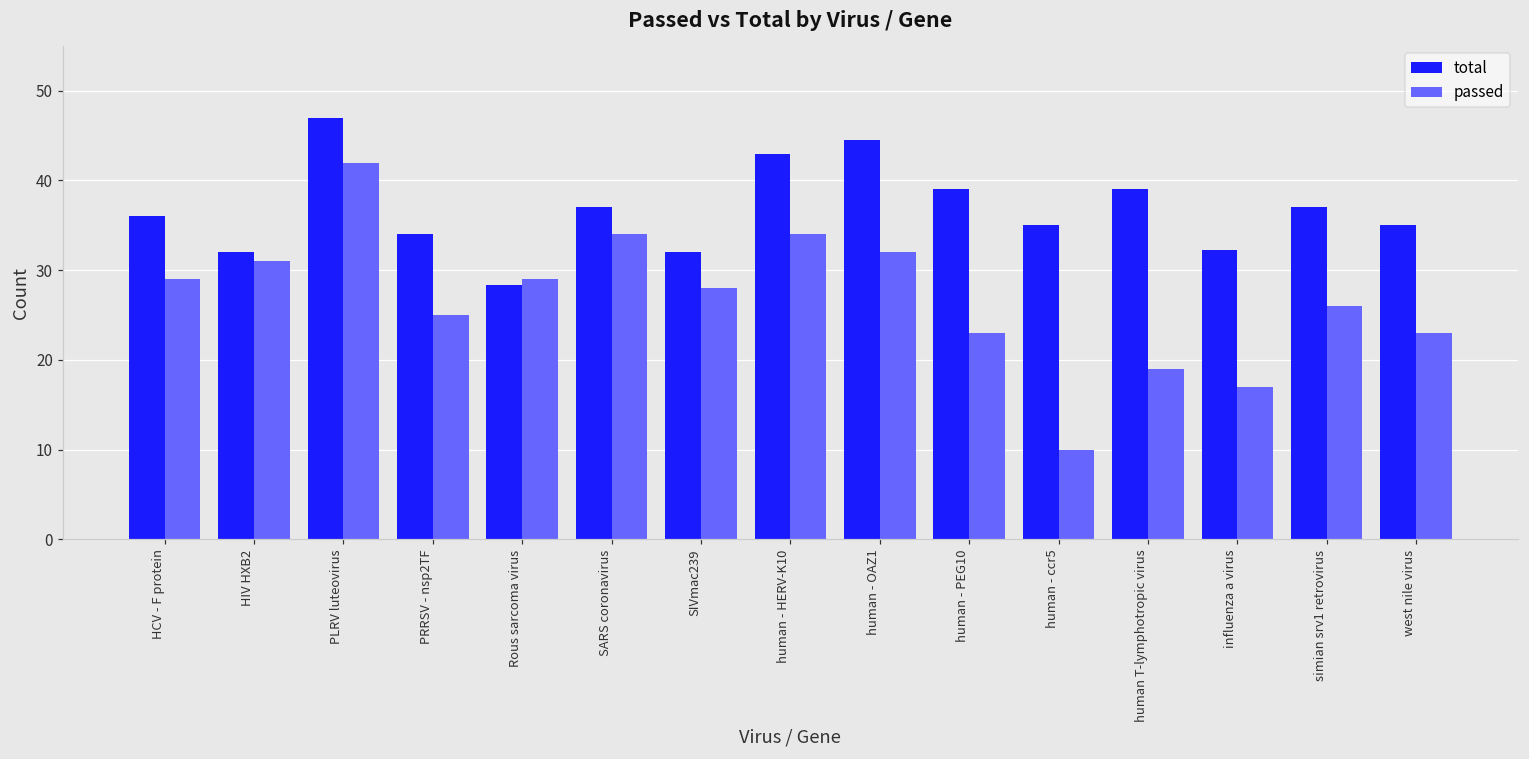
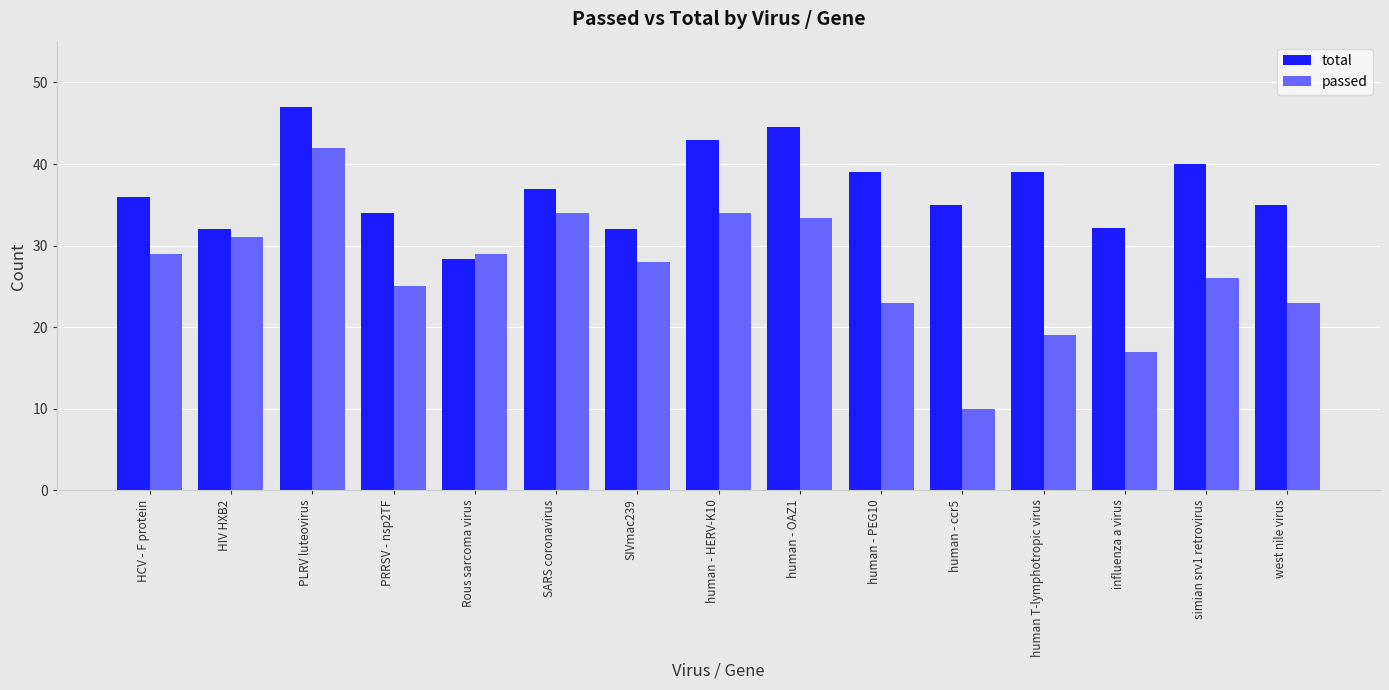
passed, human - OAZ1: 32 -> 33
total, simian srv1 retrovirus: 37 -> 40
